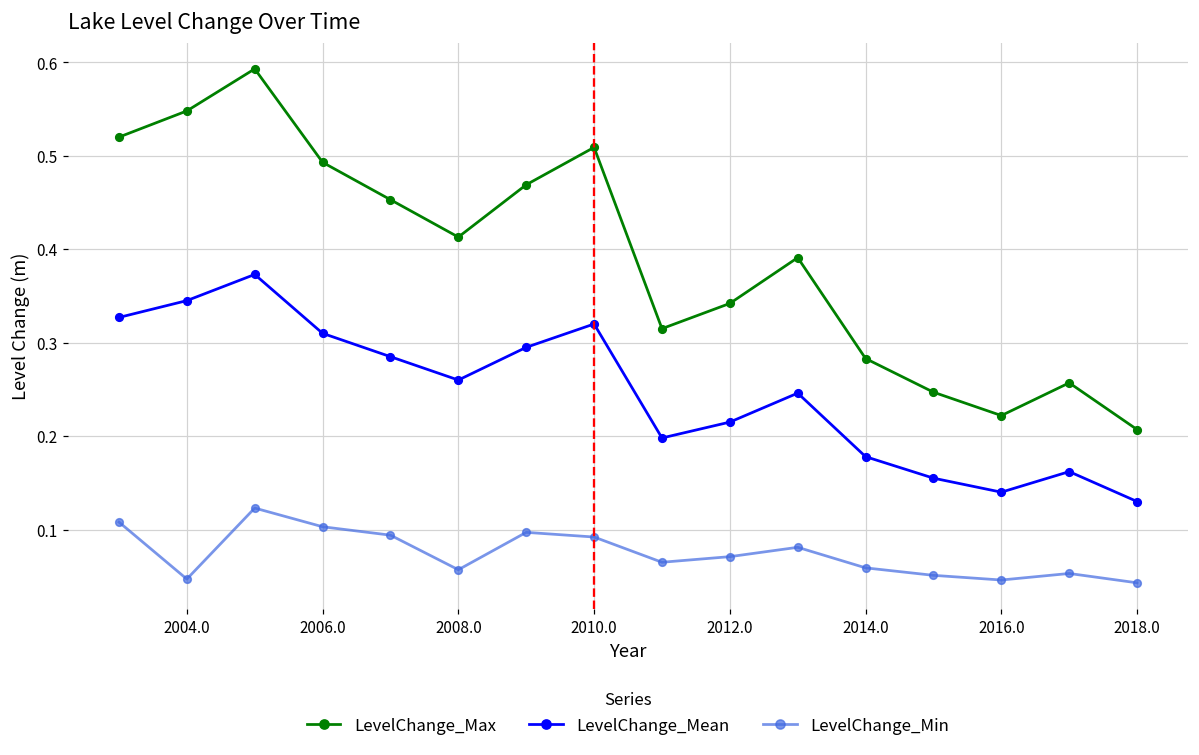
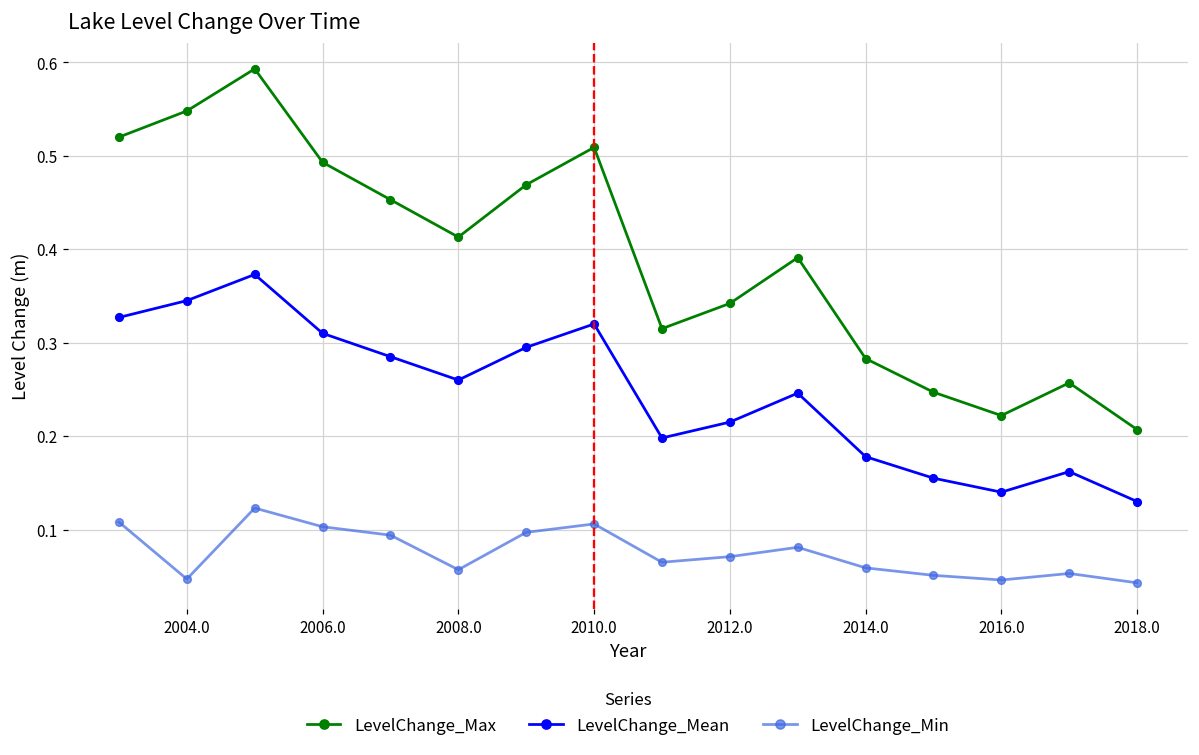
LevelChange_Min, 2010.0: 0.09 -> 0.11
